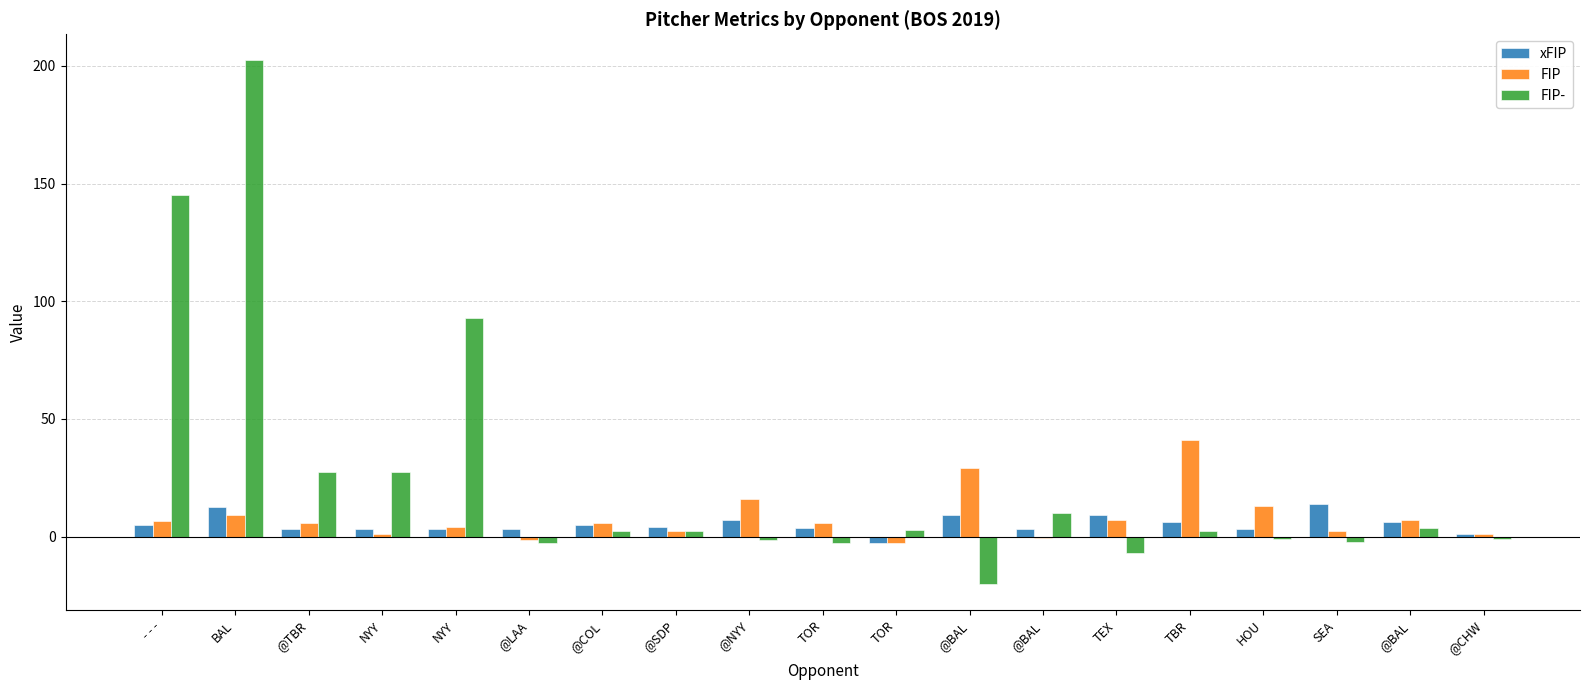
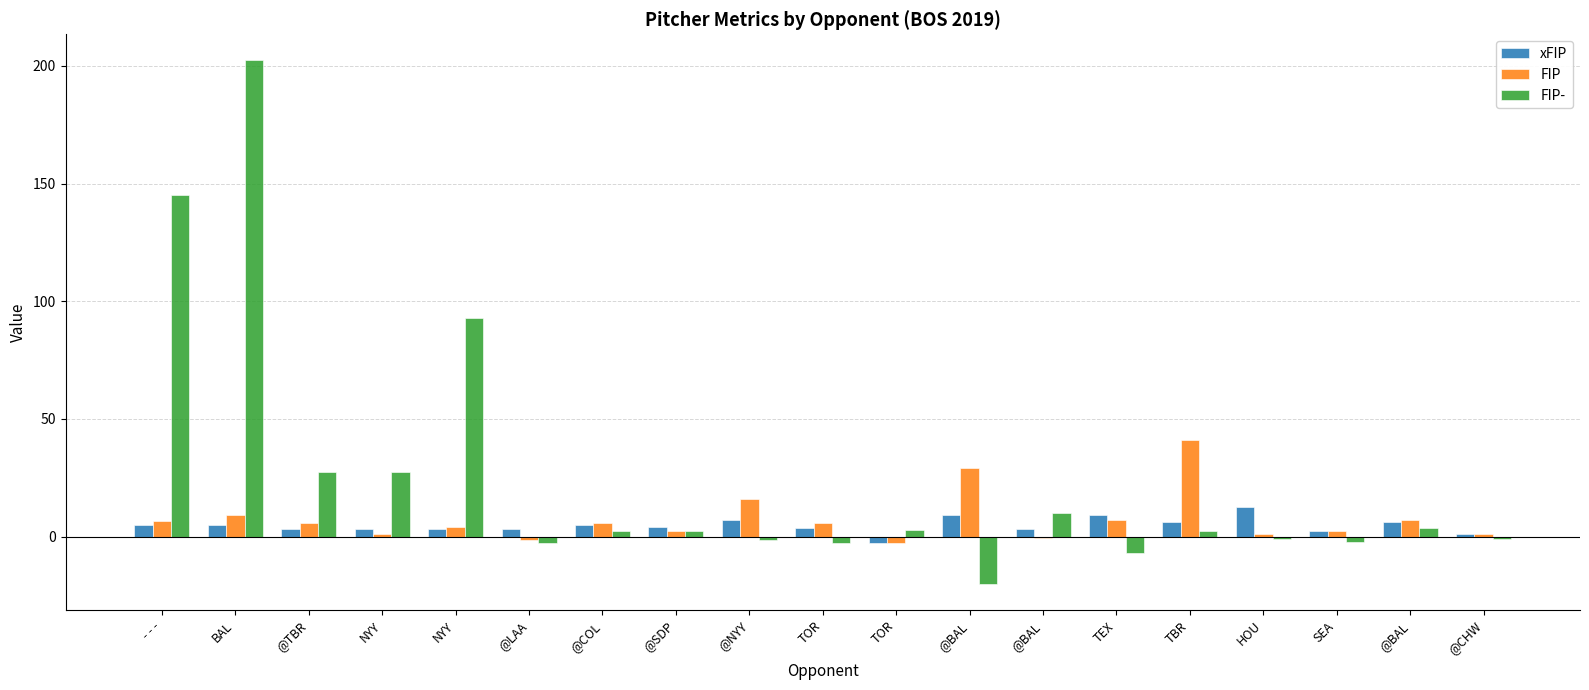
xFIP, BAL: 13 -> 5
xFIP, HOU: 3 -> 12
FIP, HOU: 13 -> 1
xFIP, SEA: 14 -> 2
